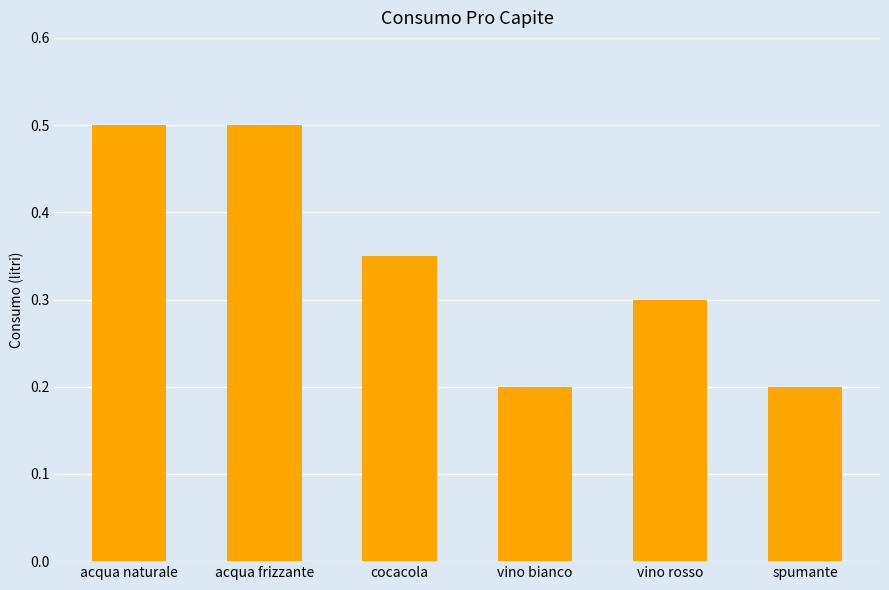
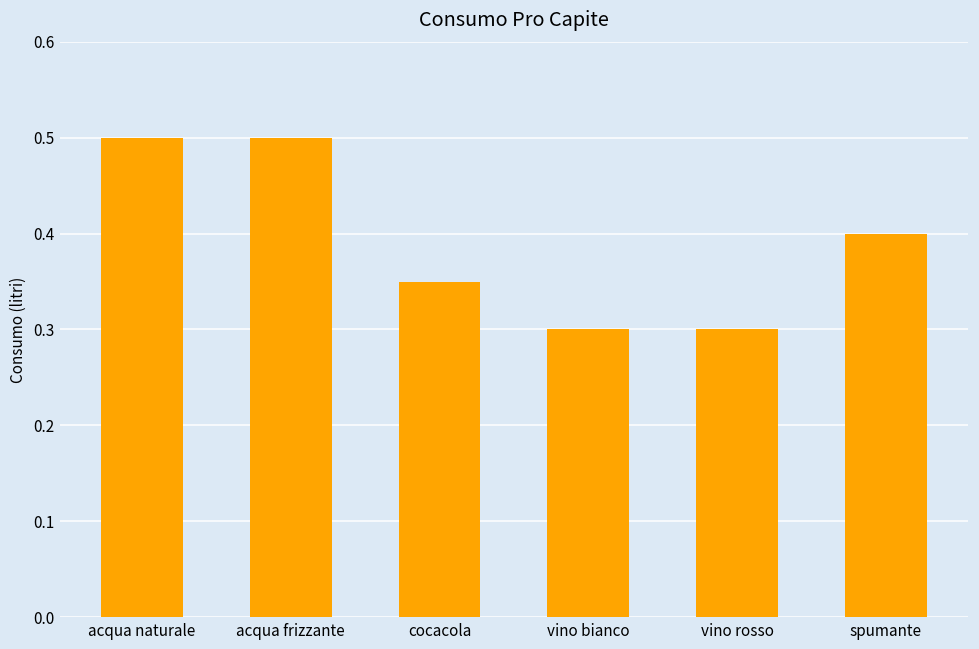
vino bianco: 0.2 -> 0.3
spumante: 0.2 -> 0.4
